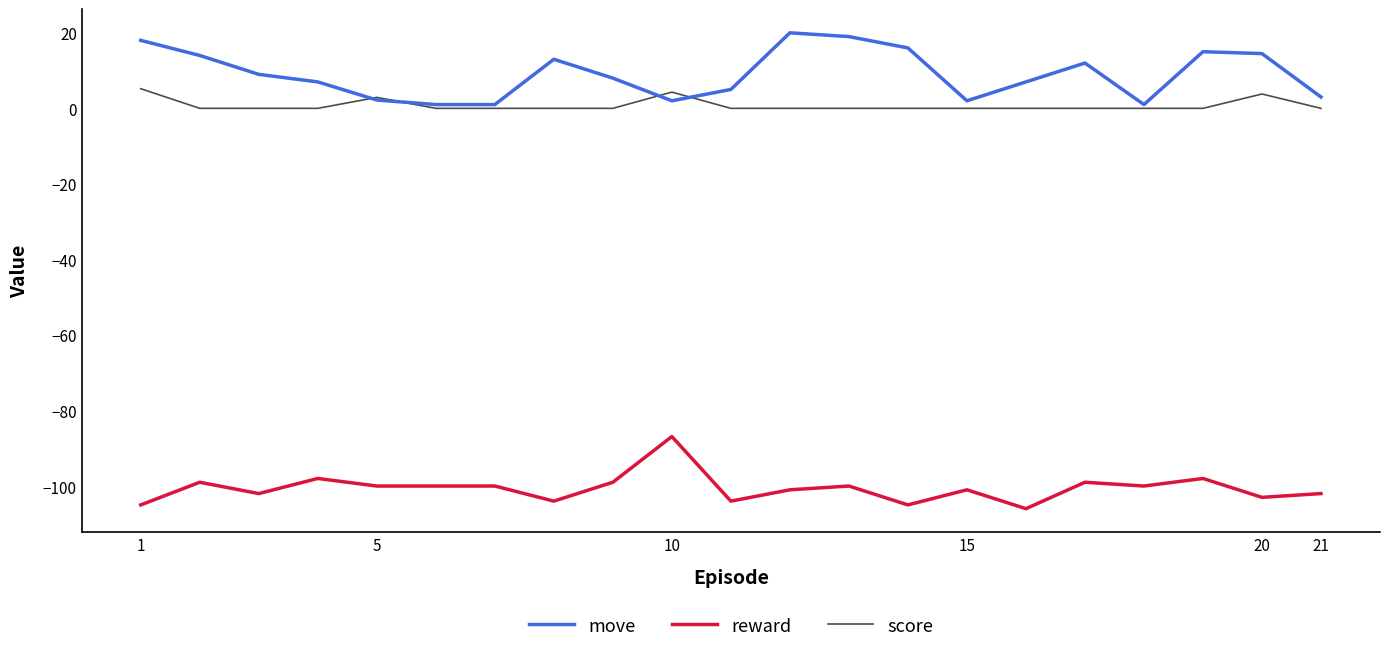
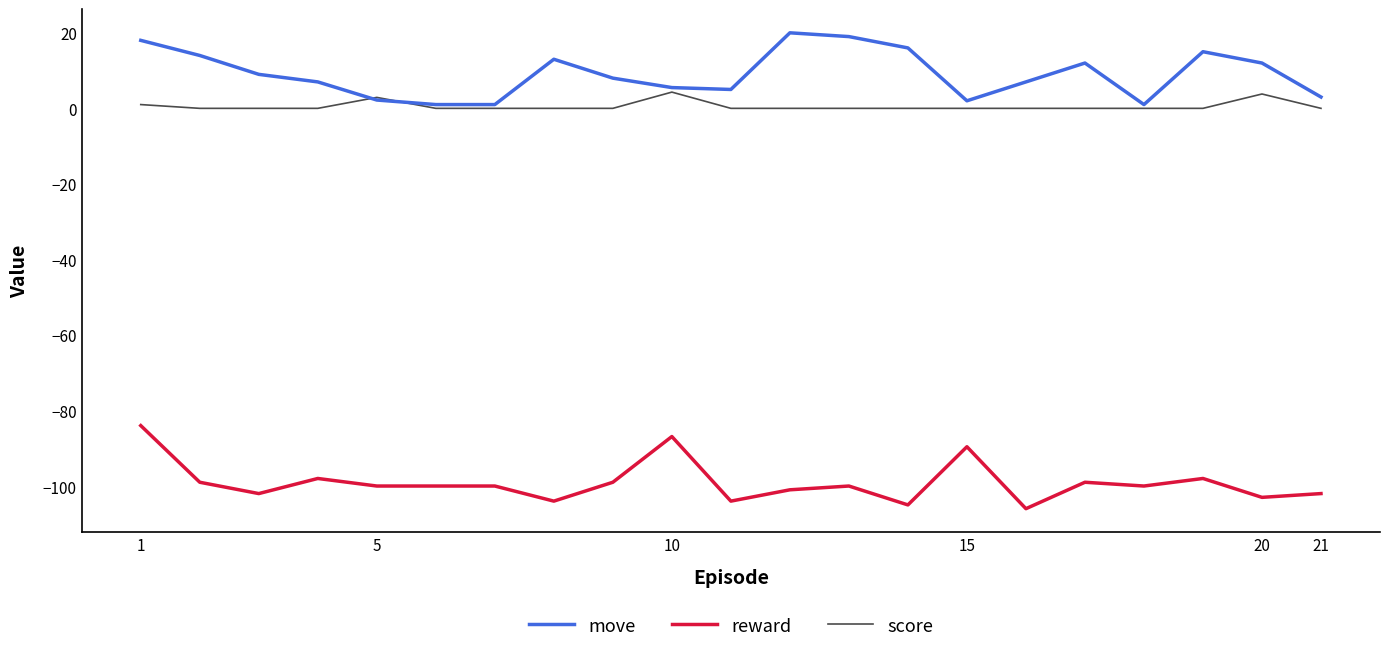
reward, 1: -105 -> -84
score, 1: 5 -> 1
move, 10: 2 -> 6
reward, 15: -101 -> -90
move, 20: 15 -> 12
